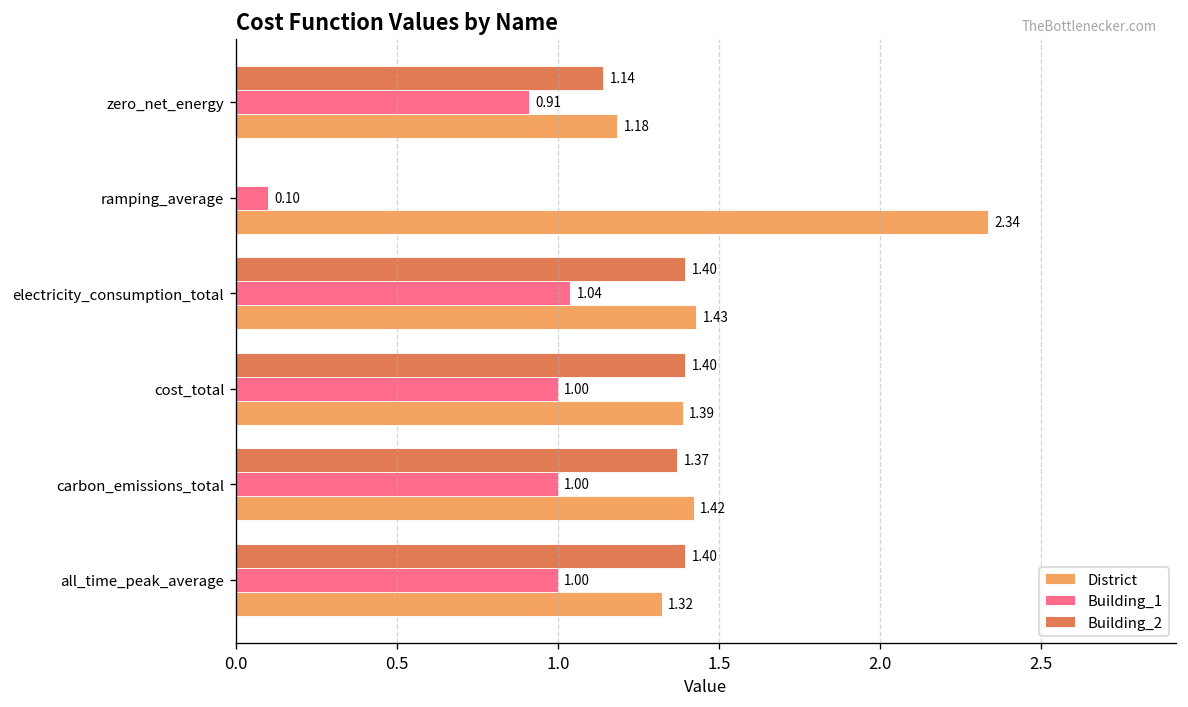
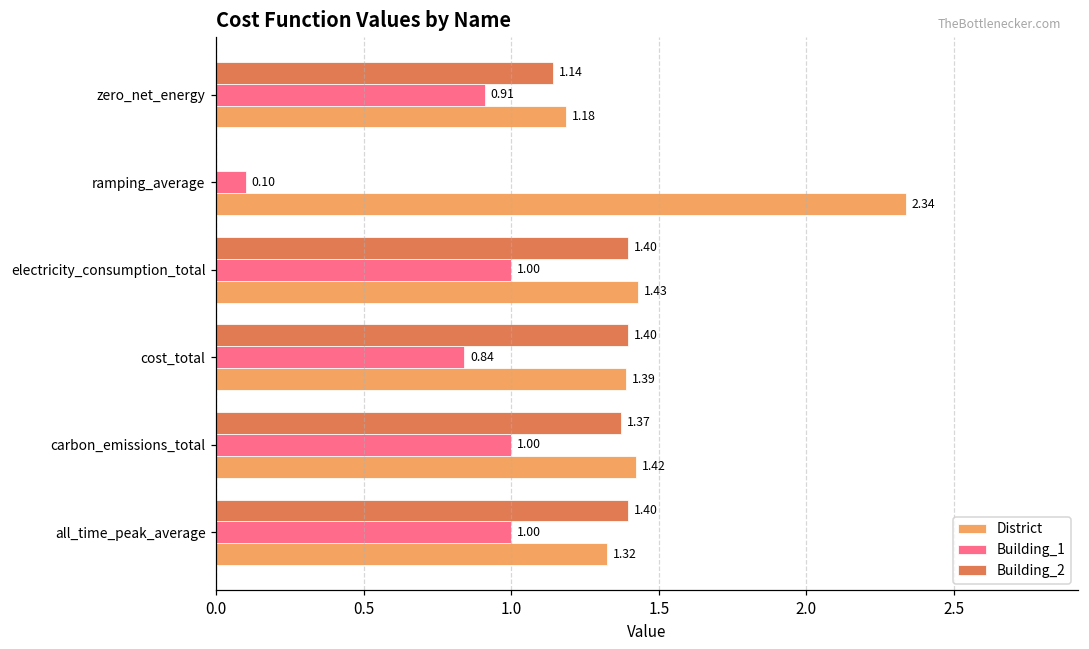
Building_1, electricity_consumption_total: 1.04 -> 1.00
Building_1, cost_total: 1.00 -> 0.84
